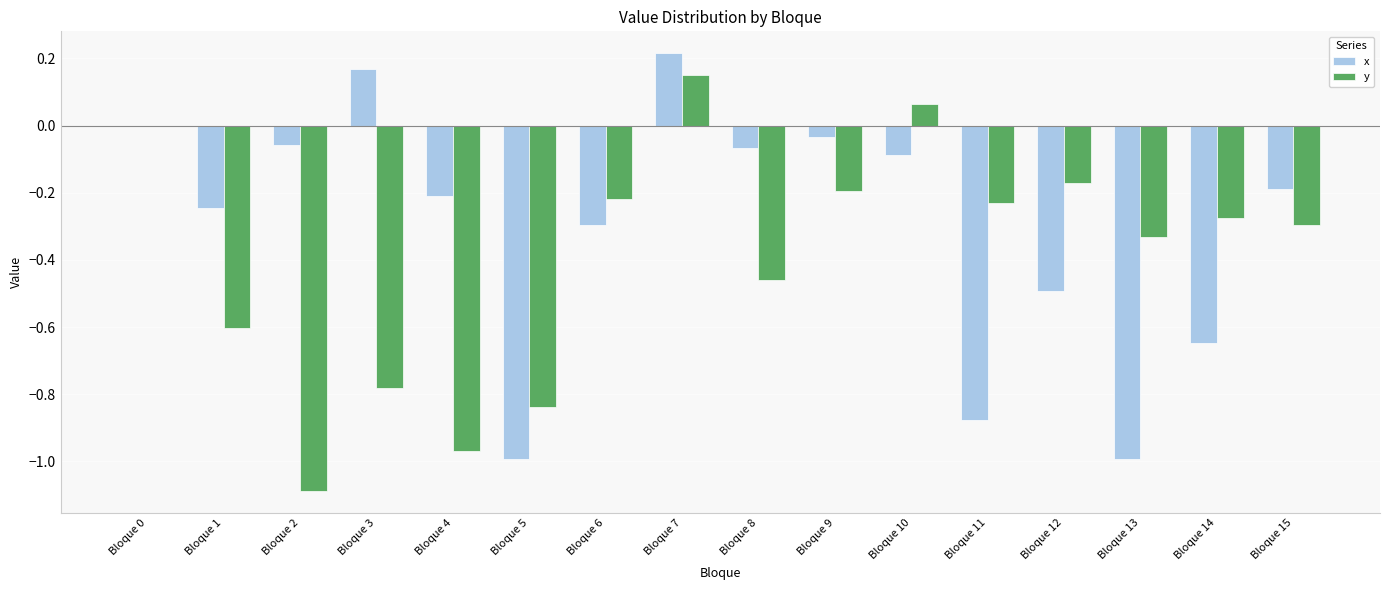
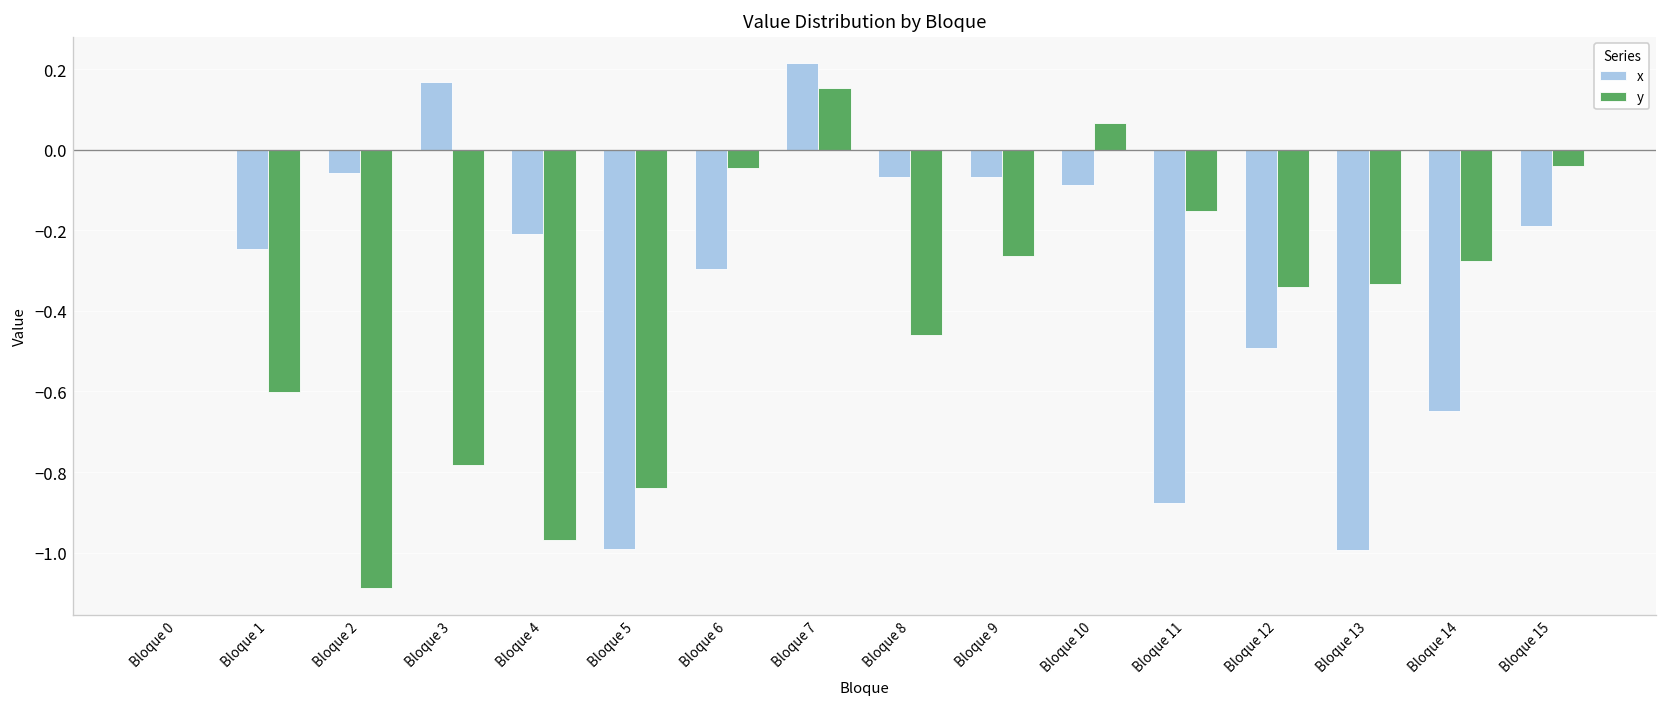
y, Bloque 6: -0.22 -> -0.04
x, Bloque 9: -0.03 -> -0.07
y, Bloque 9: -0.19 -> -0.26
y, Bloque 11: -0.23 -> -0.15
y, Bloque 12: -0.17 -> -0.34
y, Bloque 15: -0.30 -> -0.04
